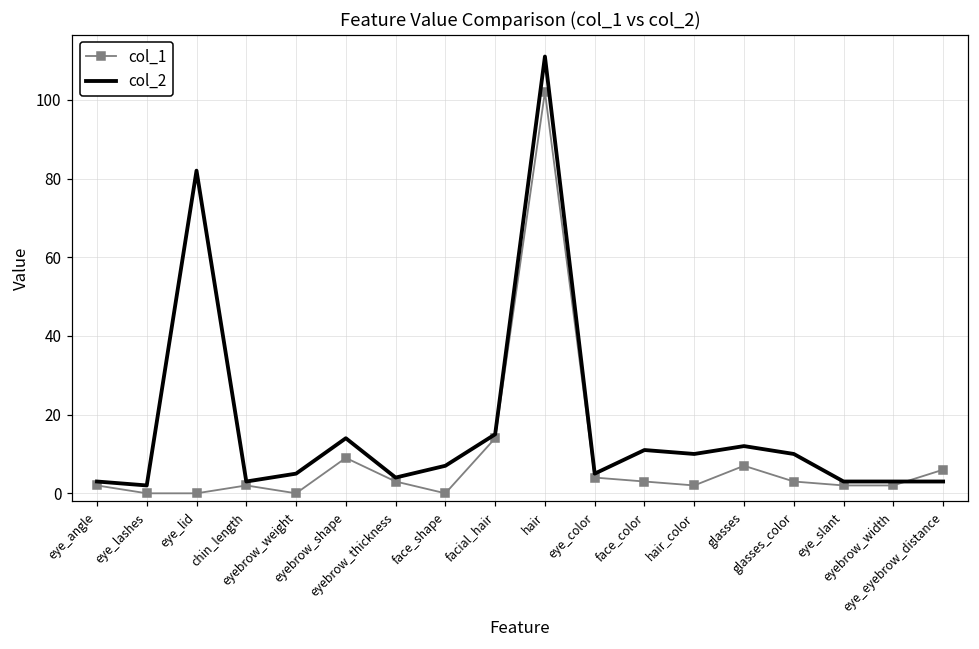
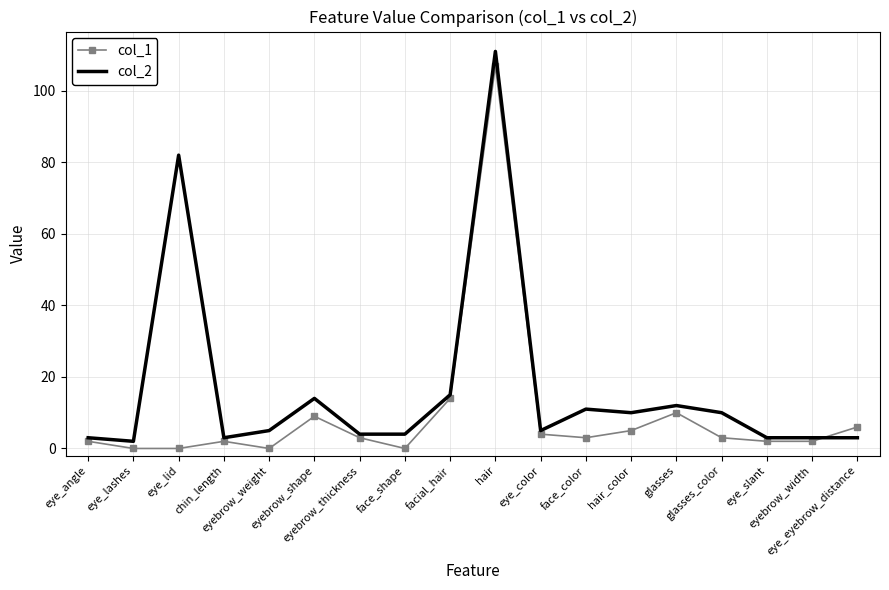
col_2, face_shape: 7 -> 4
col_1, hair: 102 -> 107
col_1, hair_color: 2 -> 5
col_1, glasses: 7 -> 10
